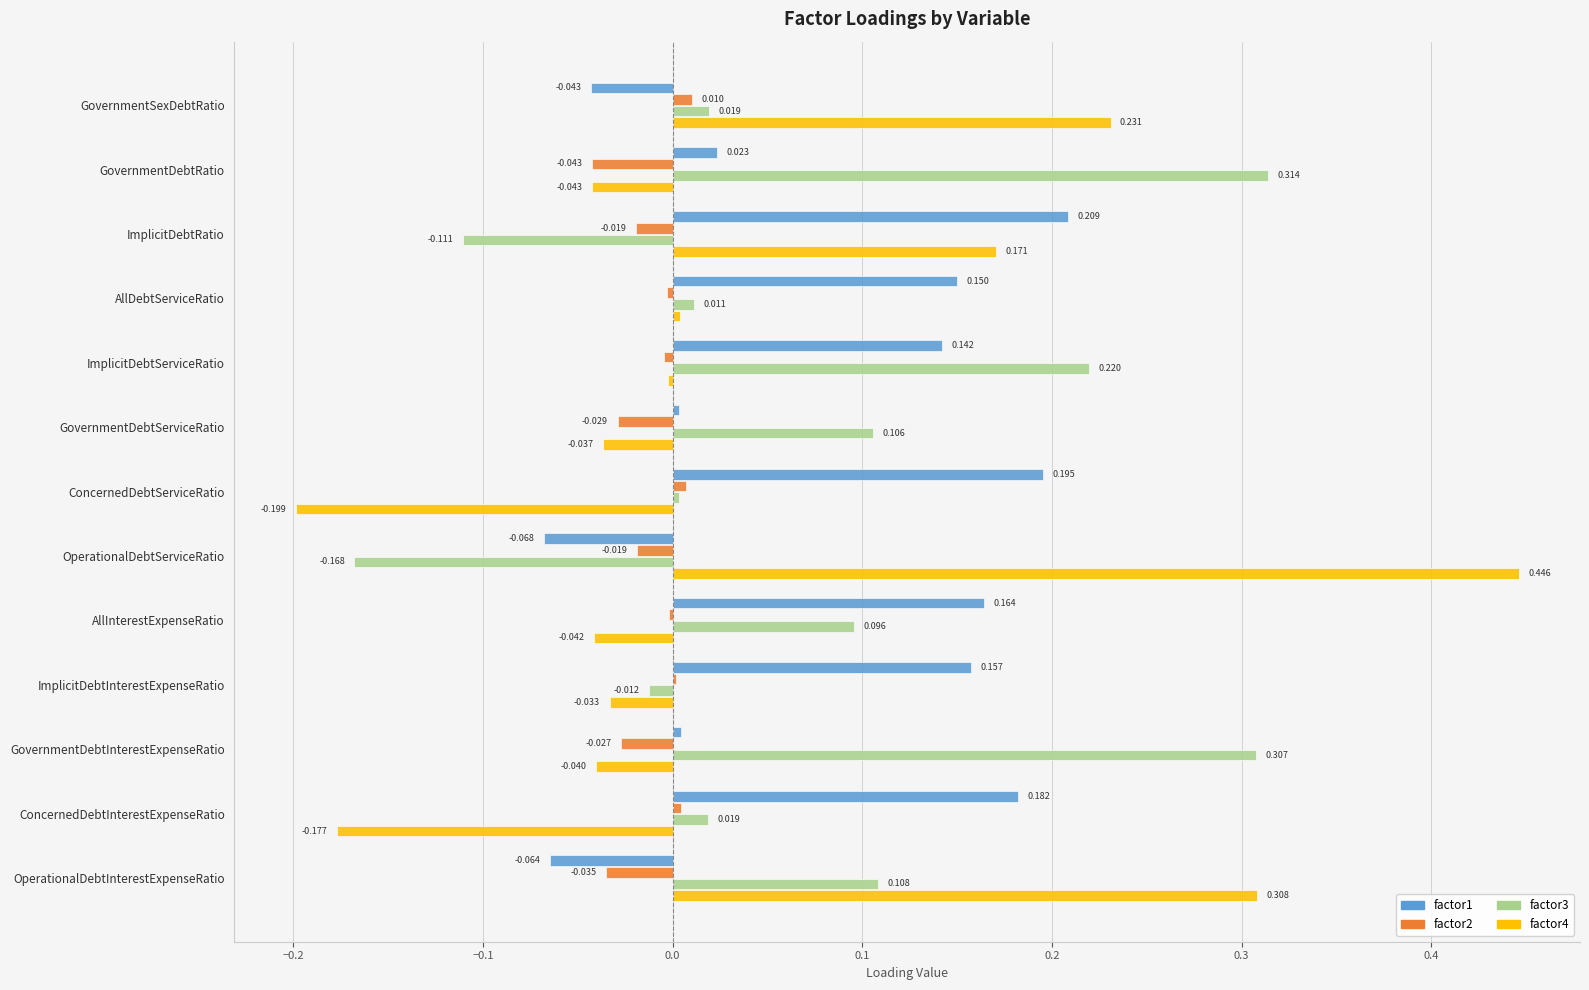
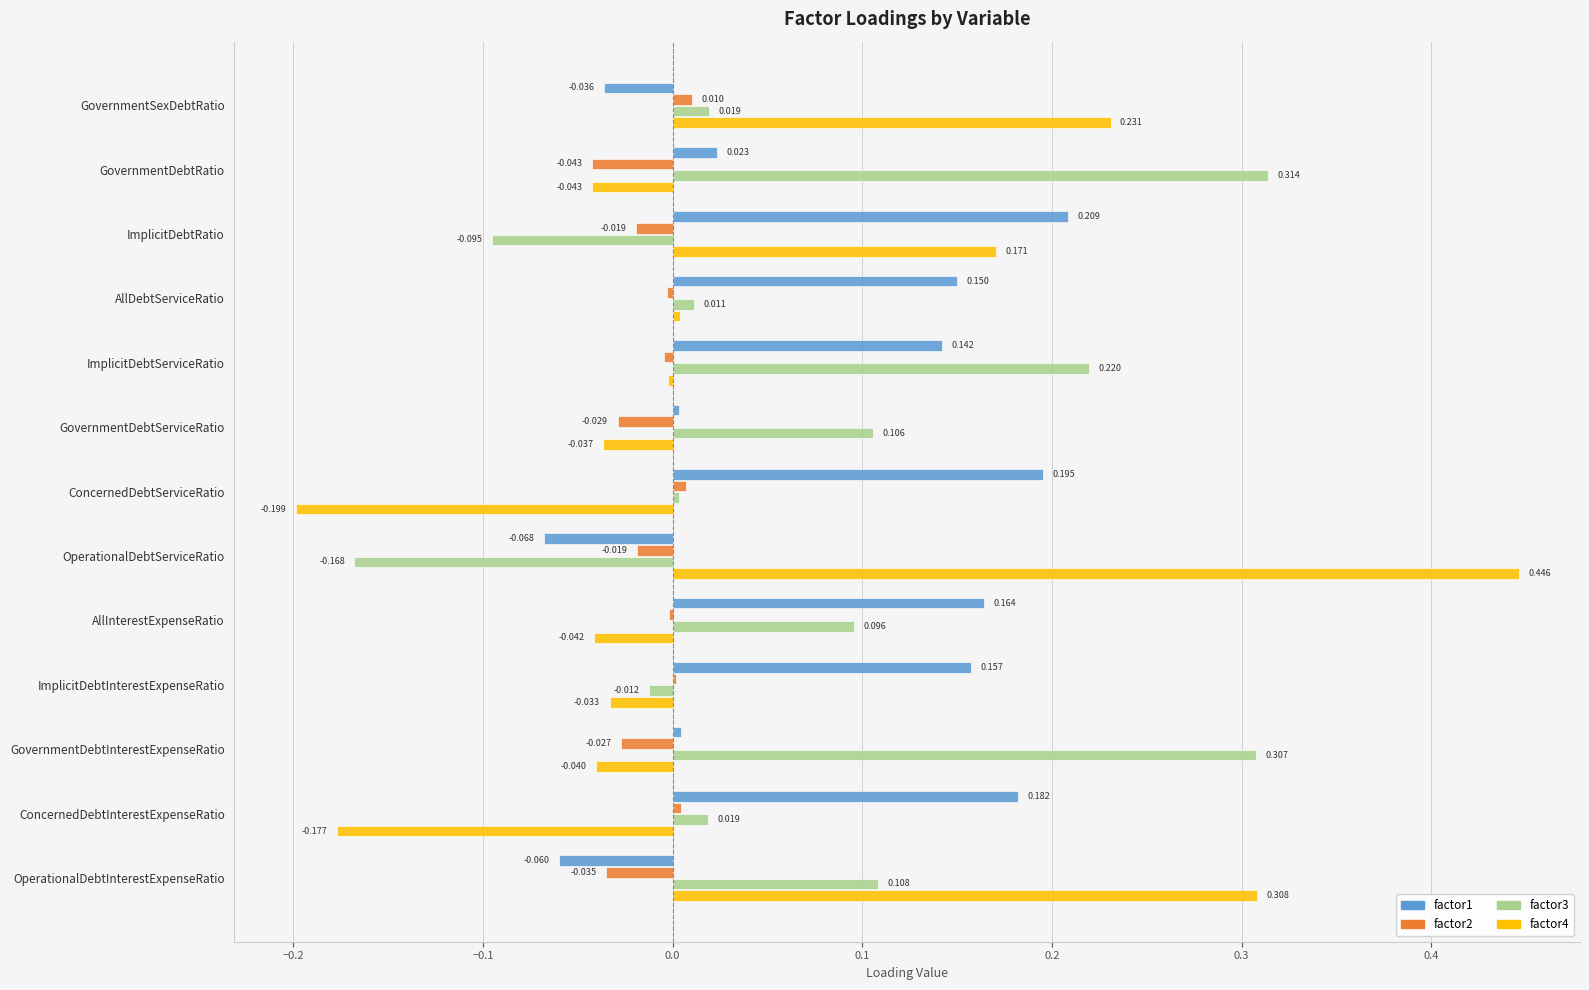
factor1, GovernmentSexDebtRatio: -0.043 -> -0.036
factor3, ImplicitDebtRatio: -0.111 -> -0.095
factor1, OperationalDebtInterestExpenseRatio: -0.064 -> -0.060
